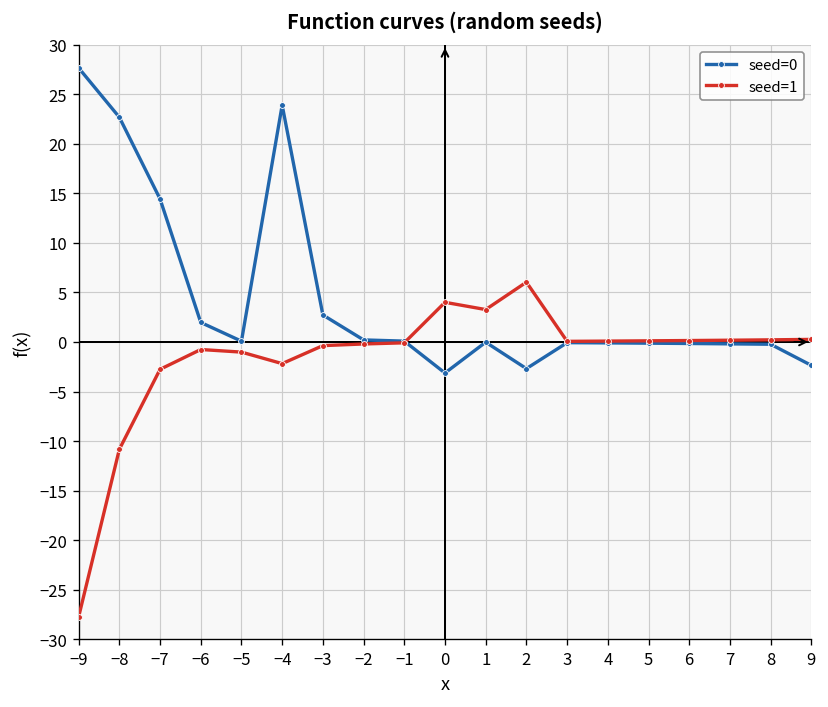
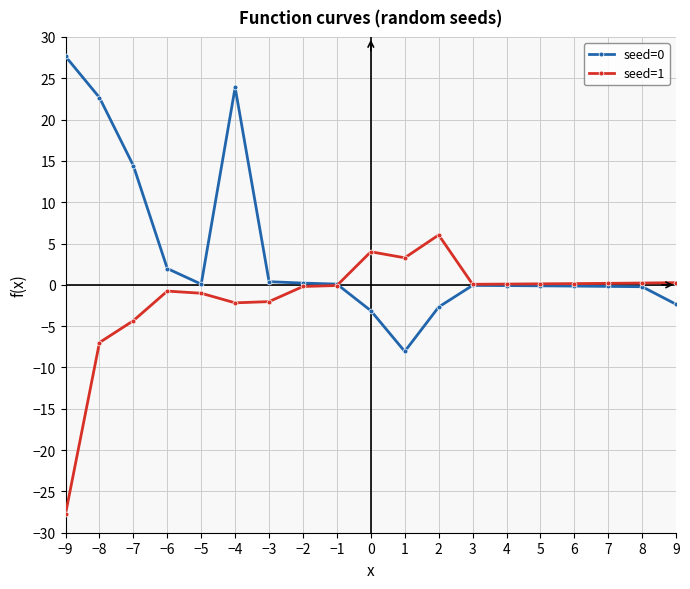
seed=1, −8: -11 -> -7
seed=1, −7: -3 -> -4
seed=0, −3: 3 -> 0
seed=1, −3: 0 -> -2
seed=0, 1: 0 -> -8
